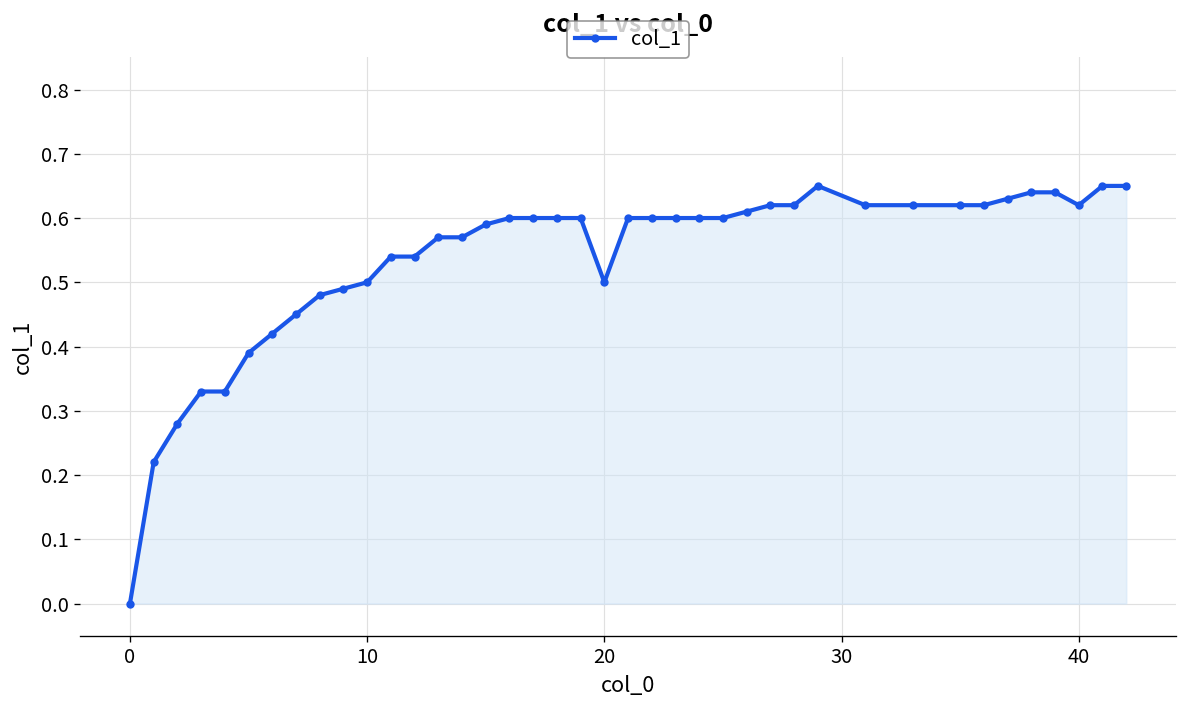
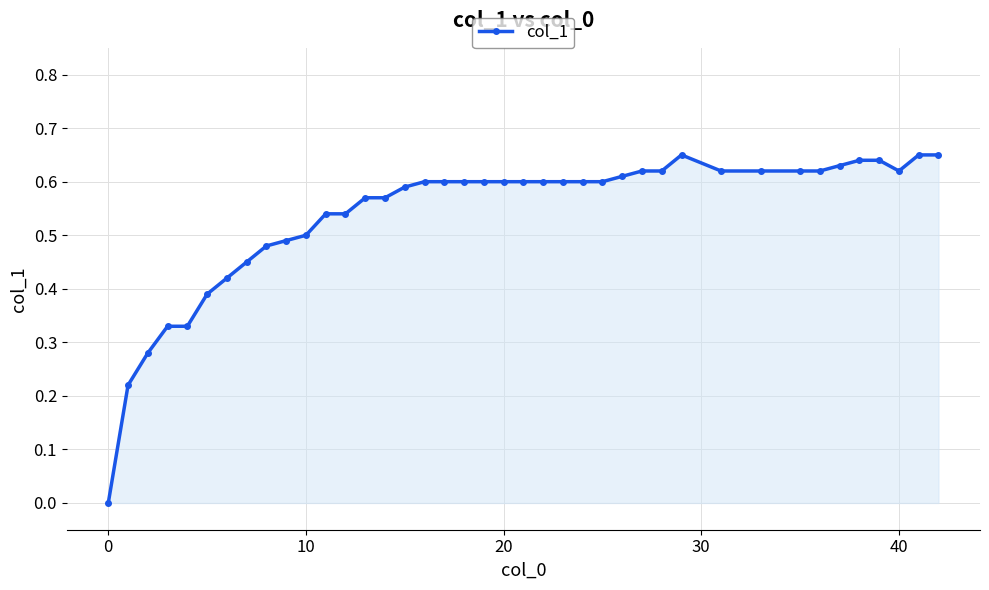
20: 0.5 -> 0.6
